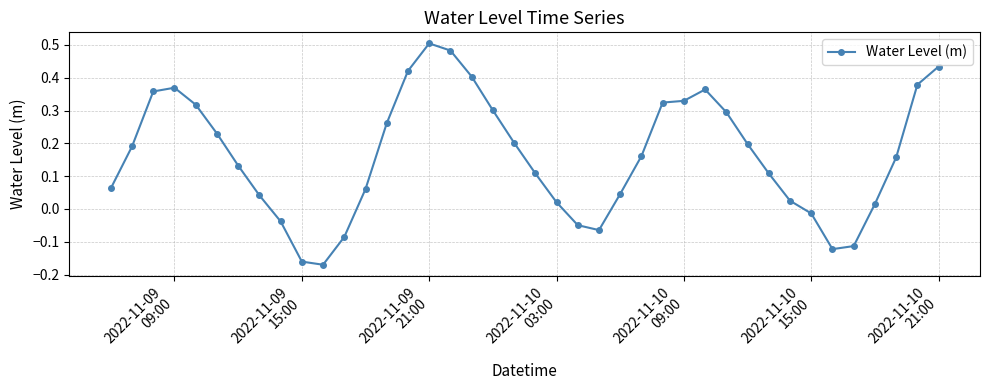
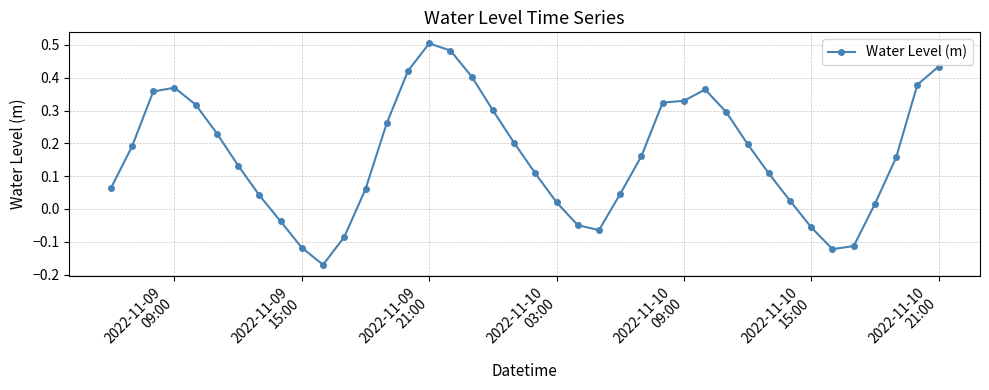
2022-11-09 15:00: -0.16 -> -0.12
2022-11-10 15:00: -0.01 -> -0.06
